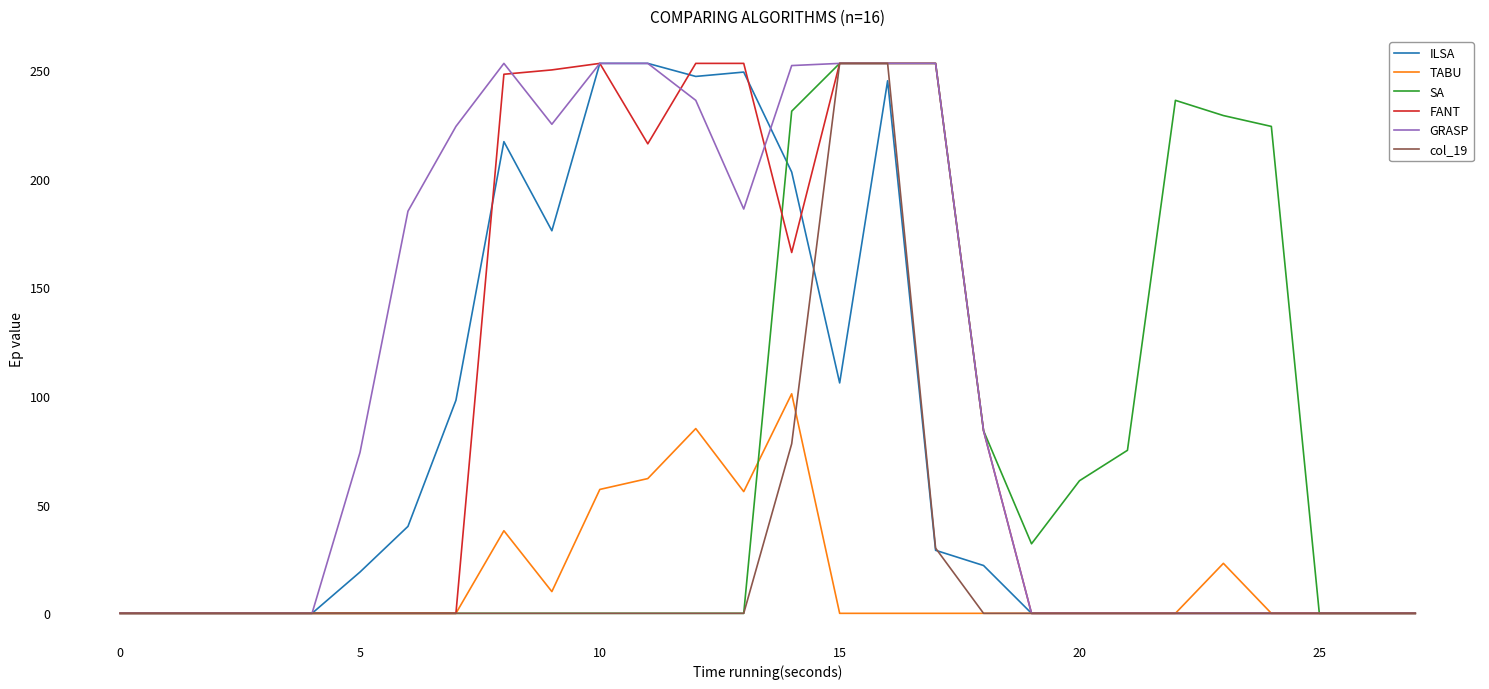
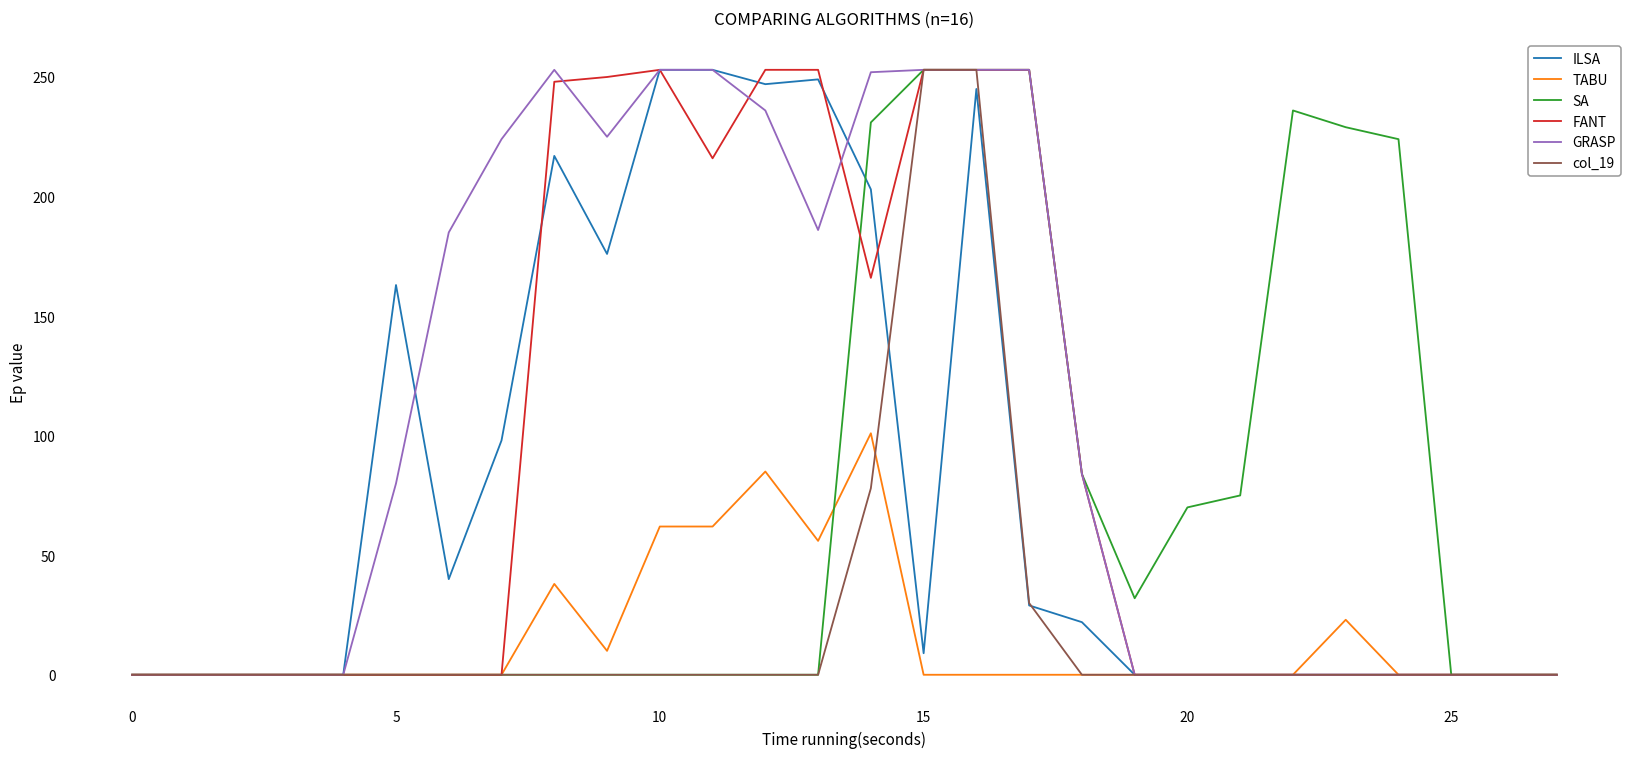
ILSA, 5: 19 -> 163
GRASP, 5: 74 -> 80
TABU, 10: 57 -> 62
ILSA, 15: 106 -> 9
SA, 20: 61 -> 70
